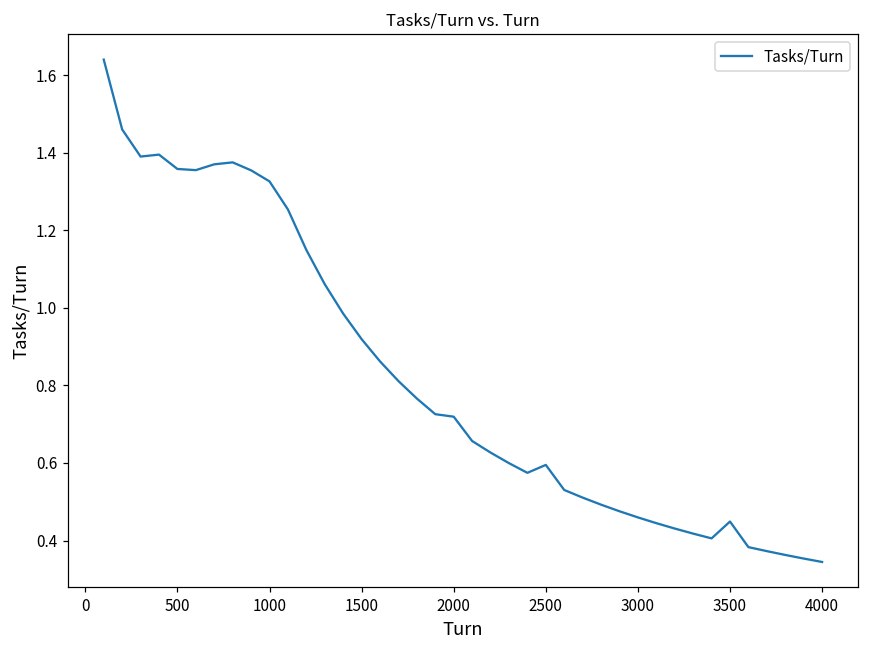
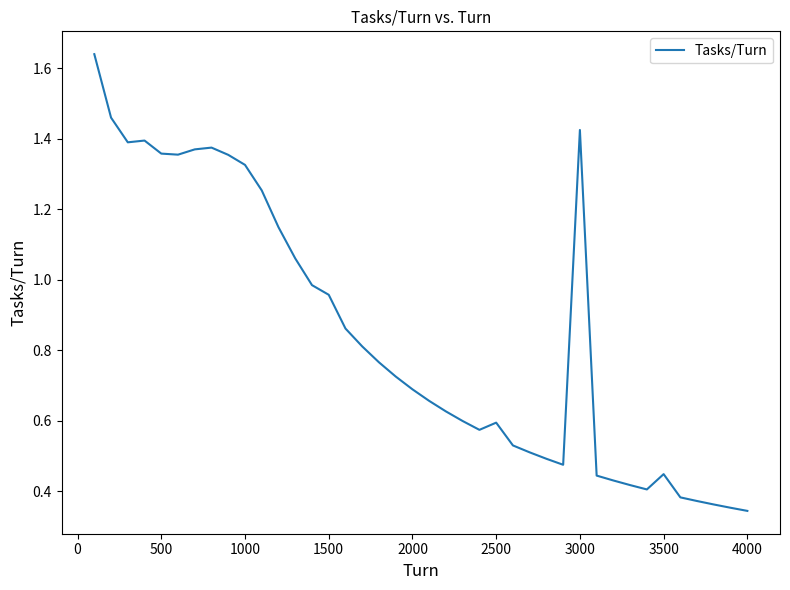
1500: 0.92 -> 0.96
2000: 0.72 -> 0.69
3000: 0.46 -> 1.43
